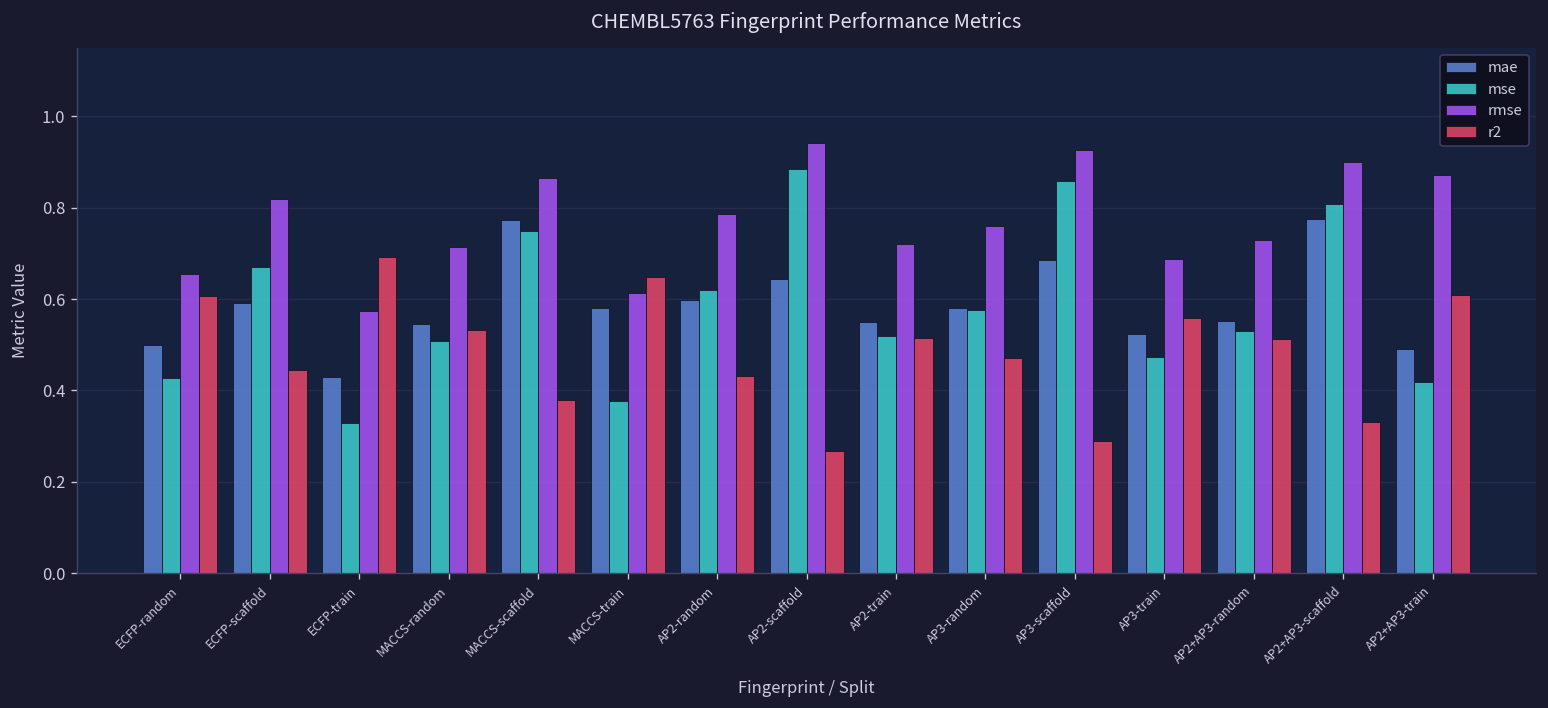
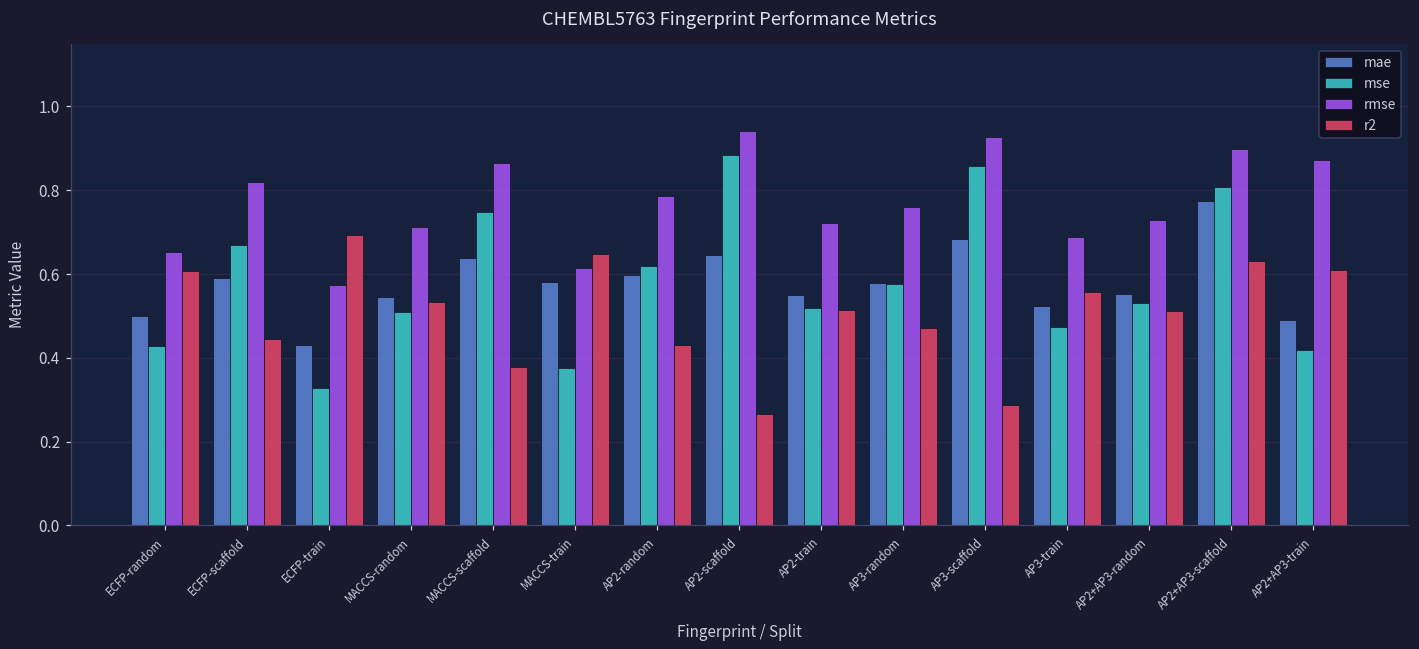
mae, MACCS-scaffold: 0.77 -> 0.64
r2, AP2+AP3-scaffold: 0.33 -> 0.63
